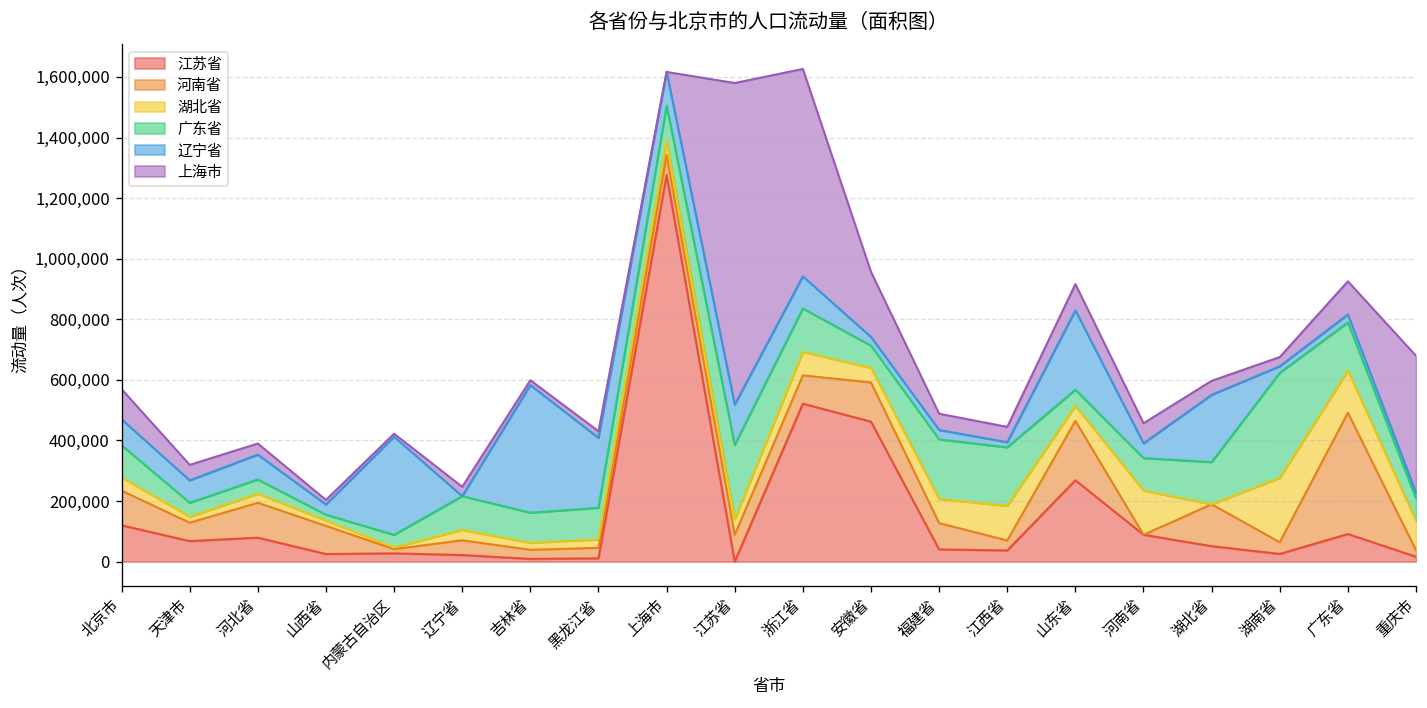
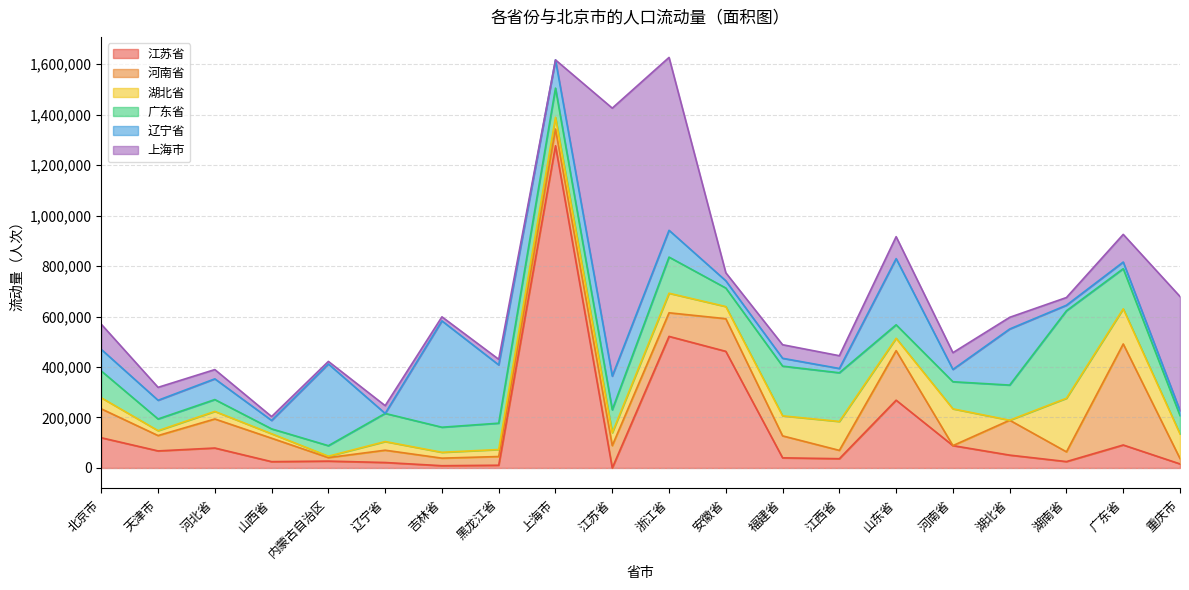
广东省, 江苏省: 250,000 -> 90,000
上海市, 安徽省: 210,000 -> 30,000
